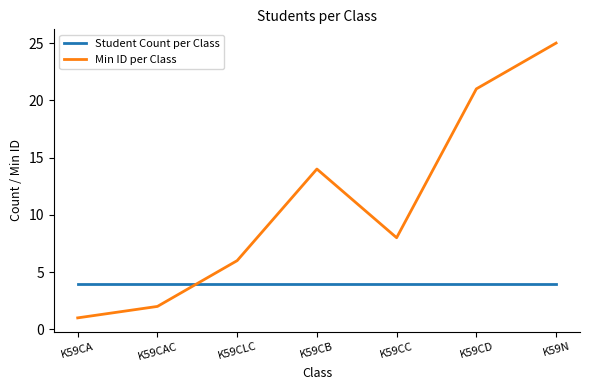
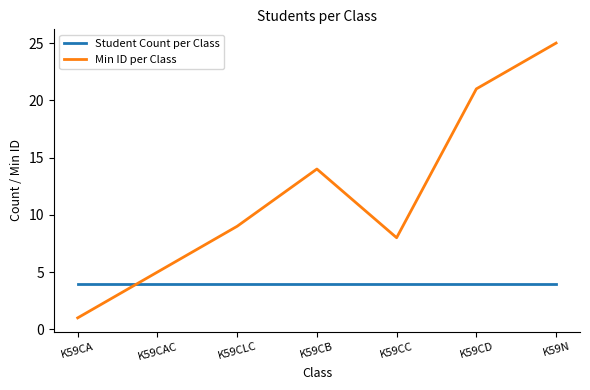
Min ID per Class, K59CAC: 2 -> 5
Min ID per Class, K59CLC: 6 -> 9
